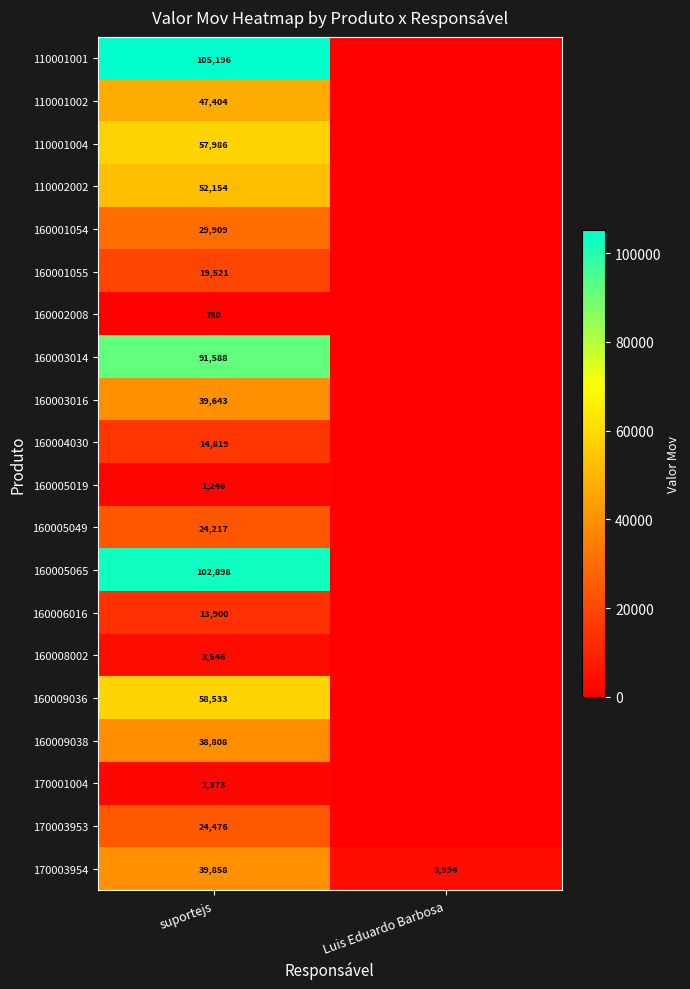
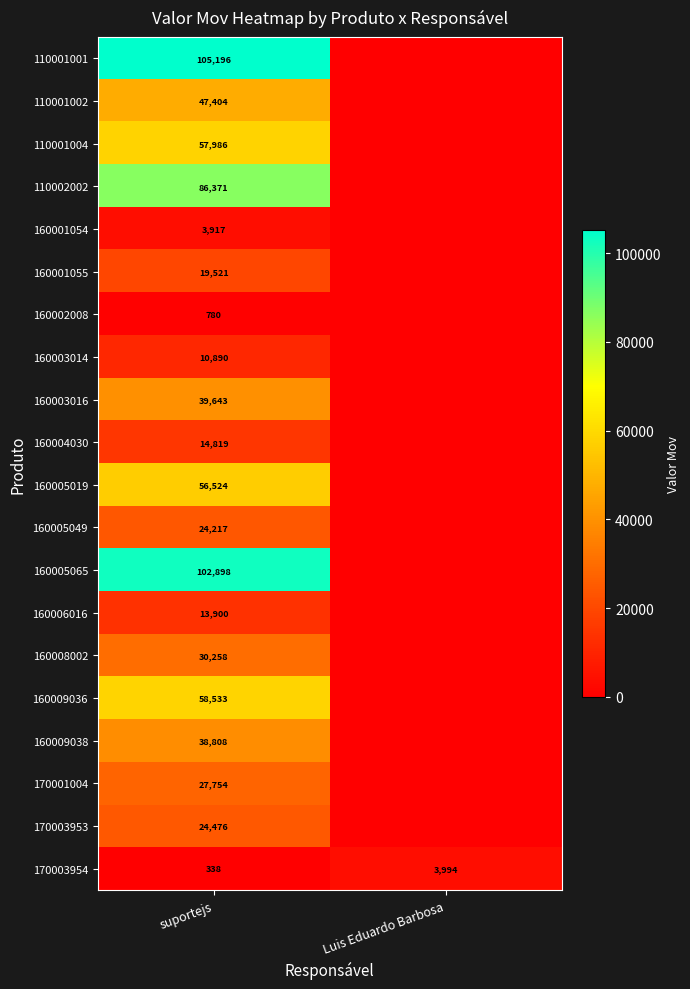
110002002, suportejs: 52,154 -> 86,371
160001054, suportejs: 29,909 -> 3,917
160003014, suportejs: 91,588 -> 10,890
160005019, suportejs: 1,246 -> 56,524
160008002, suportejs: 3,546 -> 30,258
170001004, suportejs: 2,373 -> 27,754
170003954, suportejs: 39,858 -> 338
